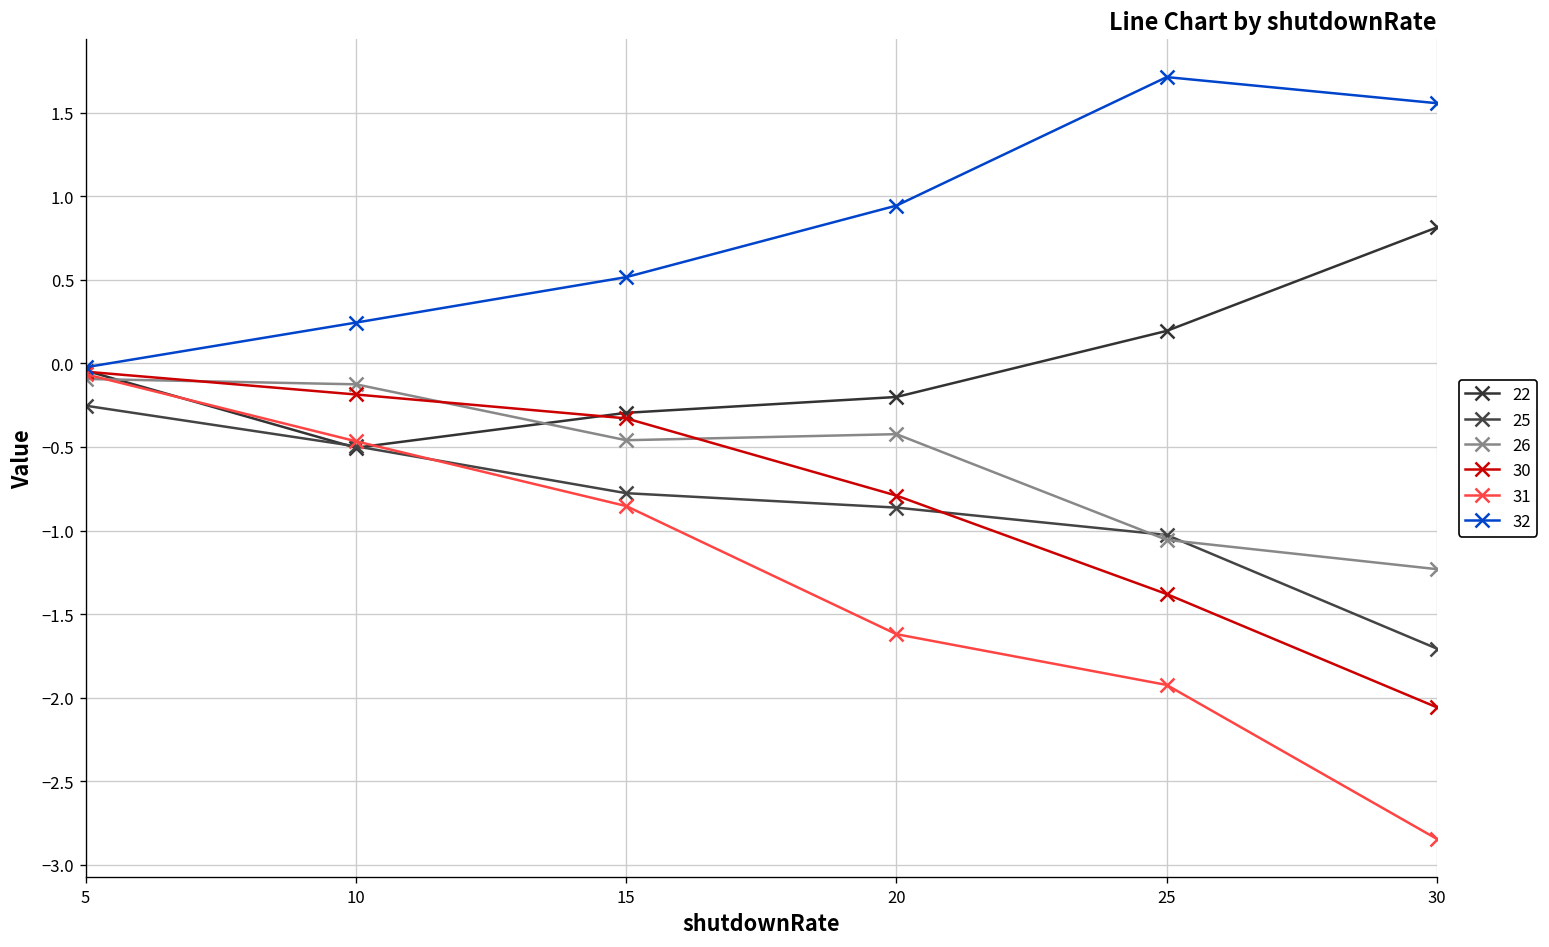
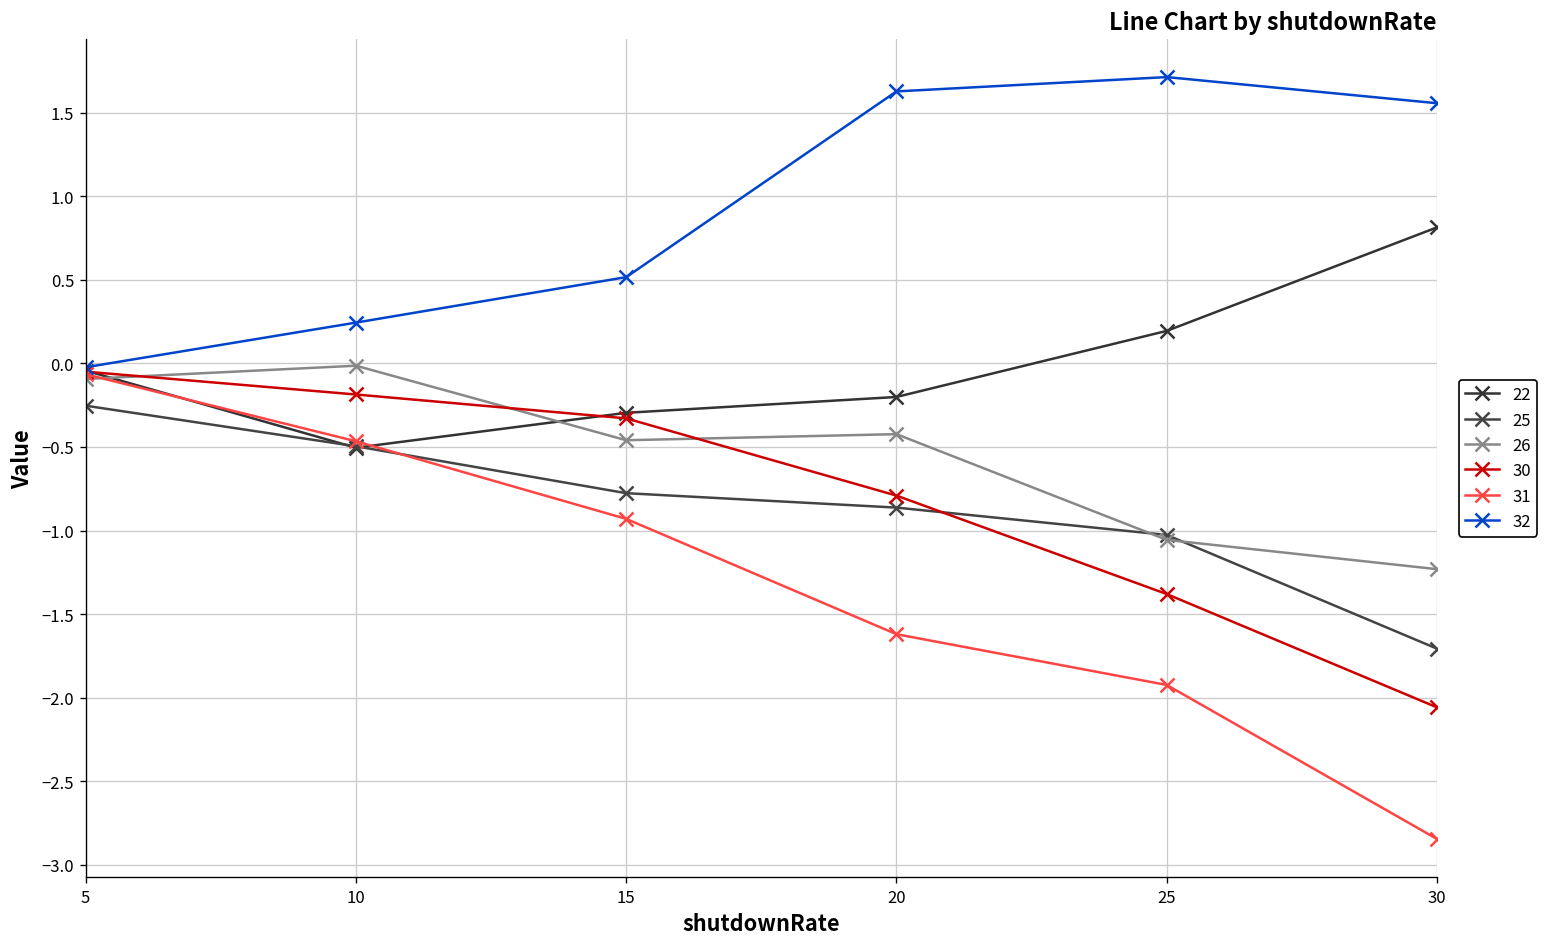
26, 10: -0.13 -> -0.01
31, 15: -0.85 -> -0.93
32, 20: 0.94 -> 1.63
